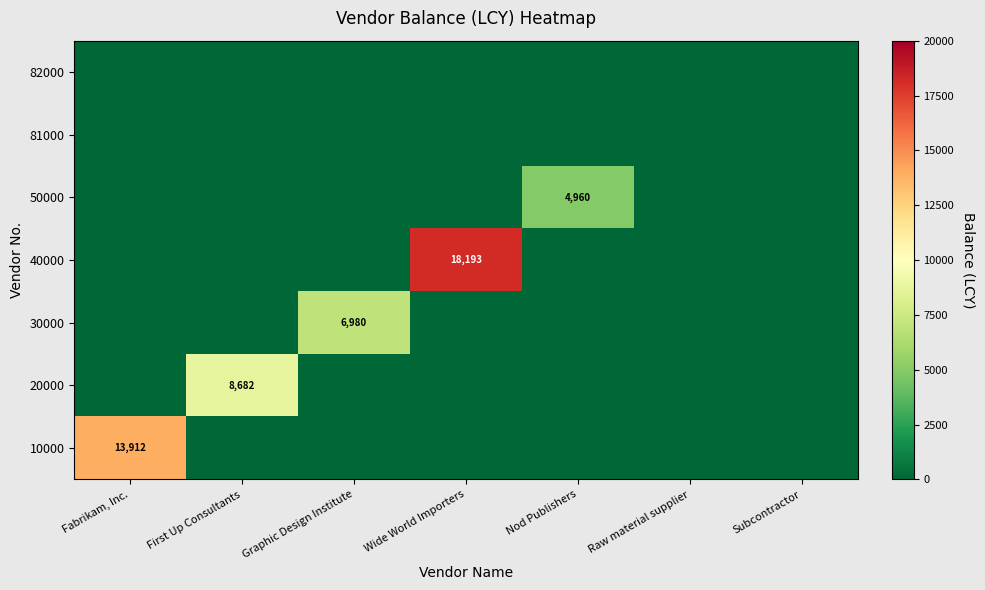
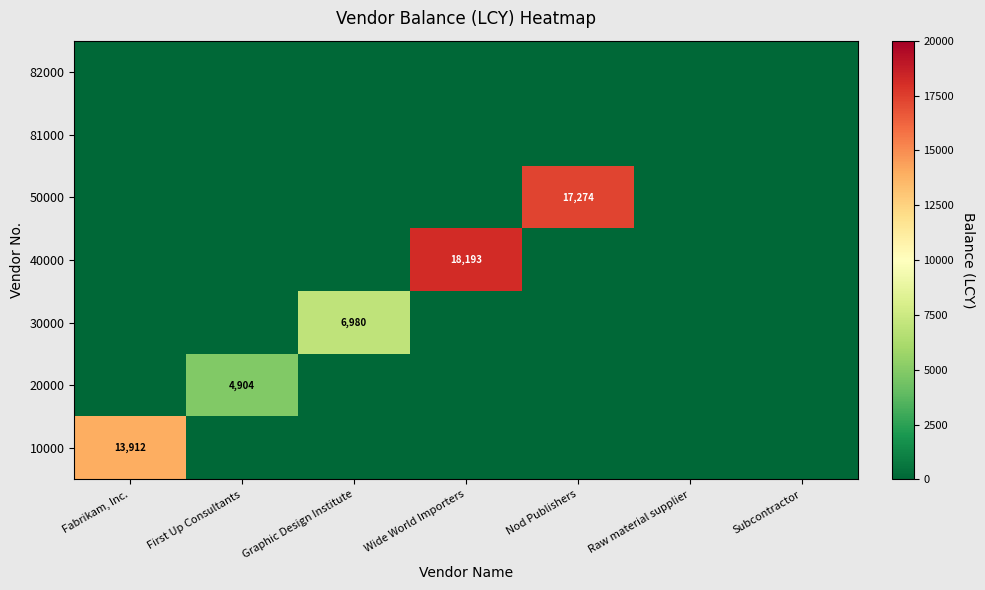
50000, Nod Publishers: 4,960 -> 17,274
20000, First Up Consultants: 8,682 -> 4,904
